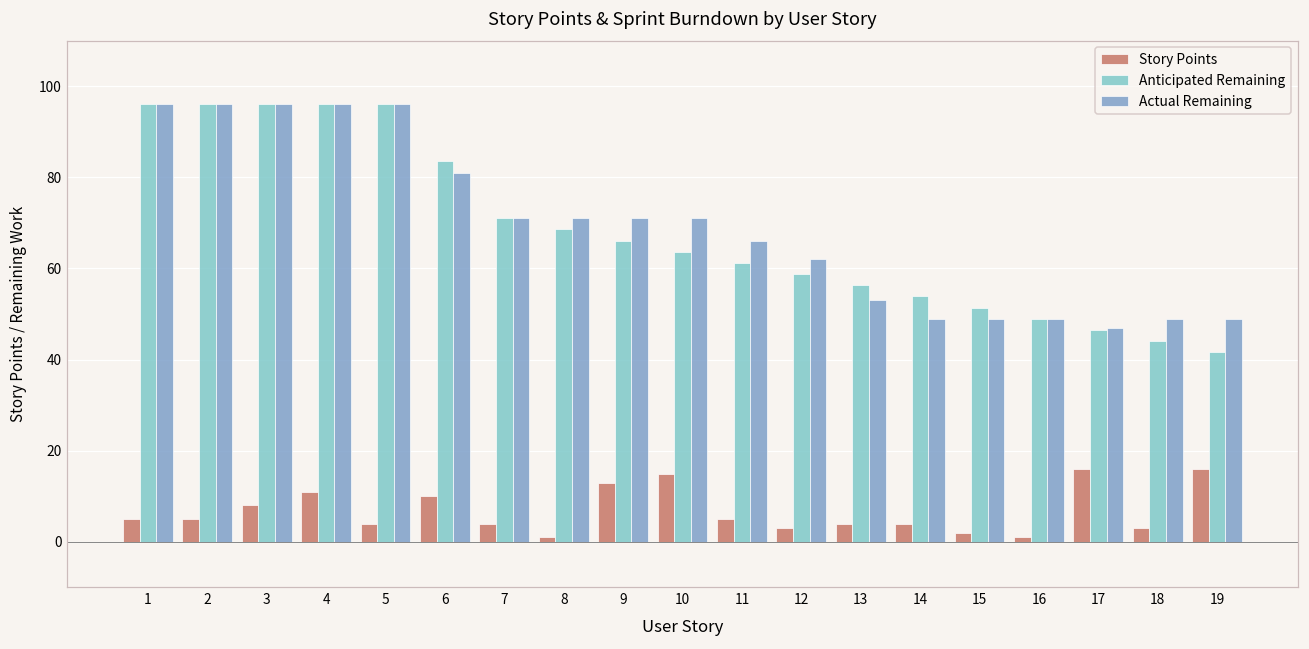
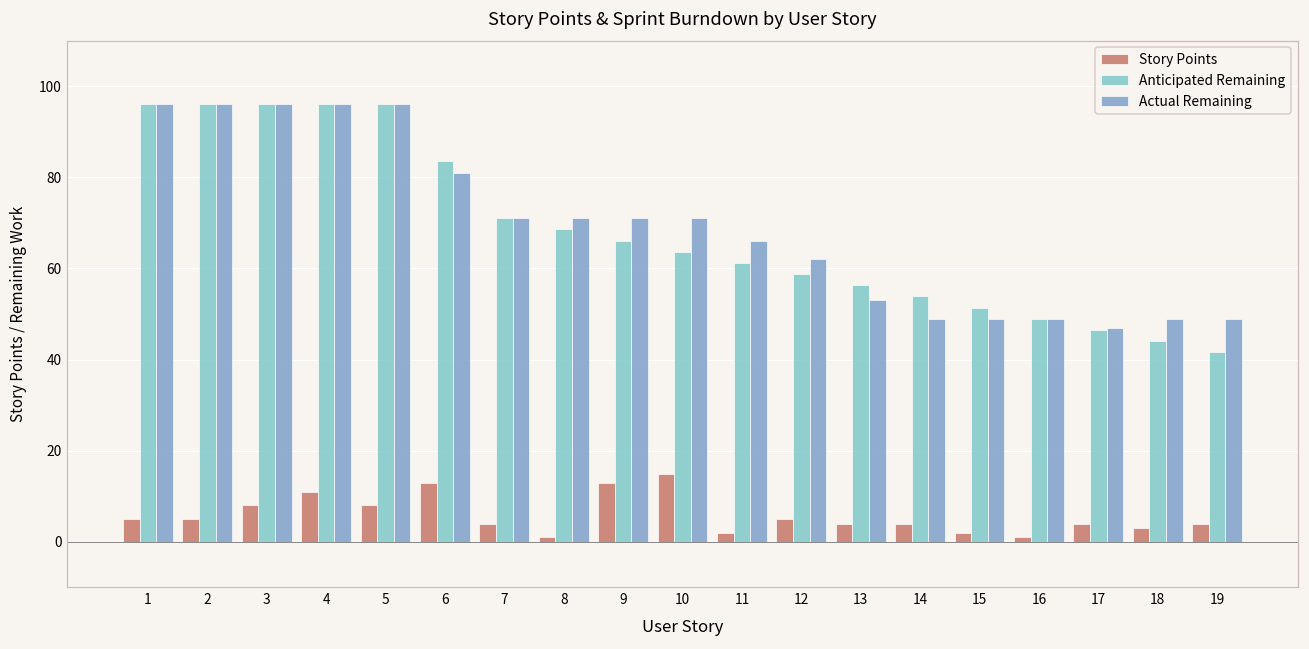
Story Points, 5: 4 -> 8
Story Points, 6: 10 -> 13
Story Points, 11: 5 -> 2
Story Points, 12: 3 -> 5
Story Points, 17: 16 -> 4
Story Points, 19: 16 -> 4
